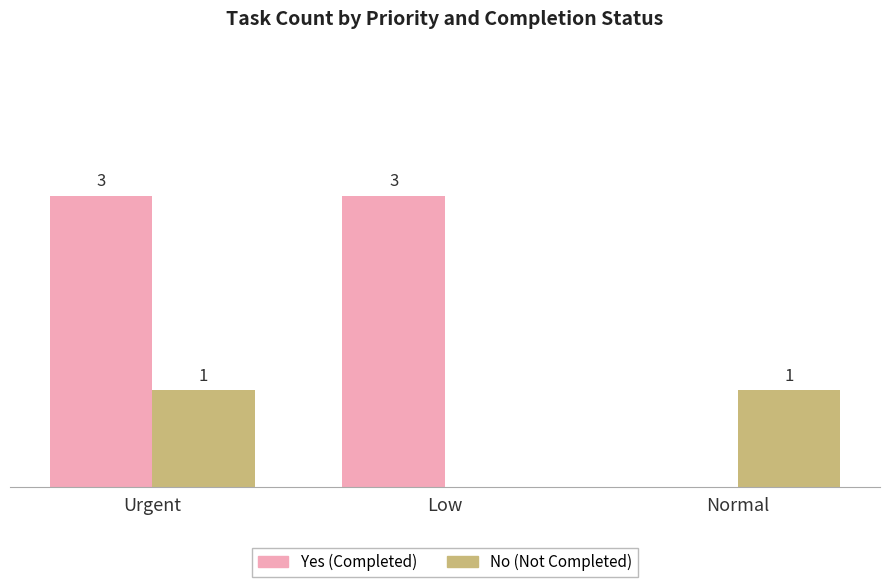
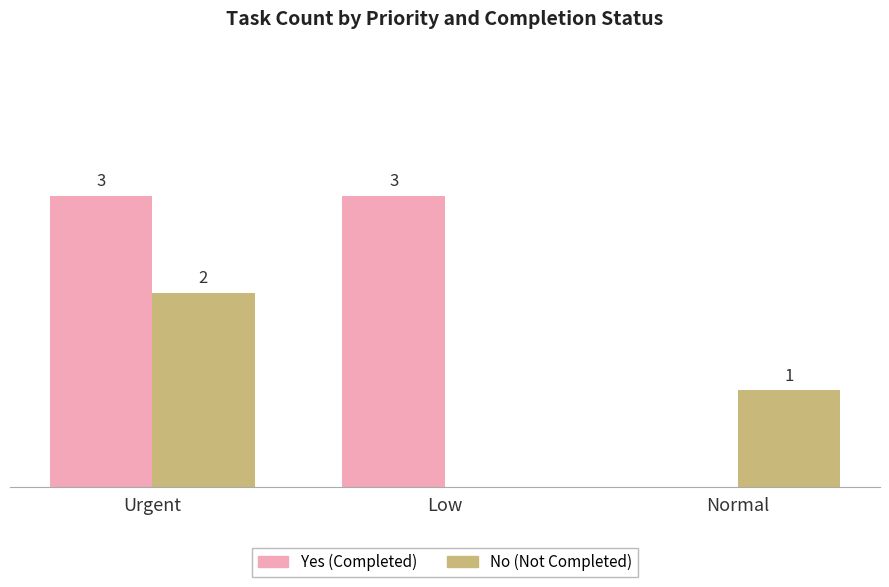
No (Not Completed), Urgent: 1 -> 2
